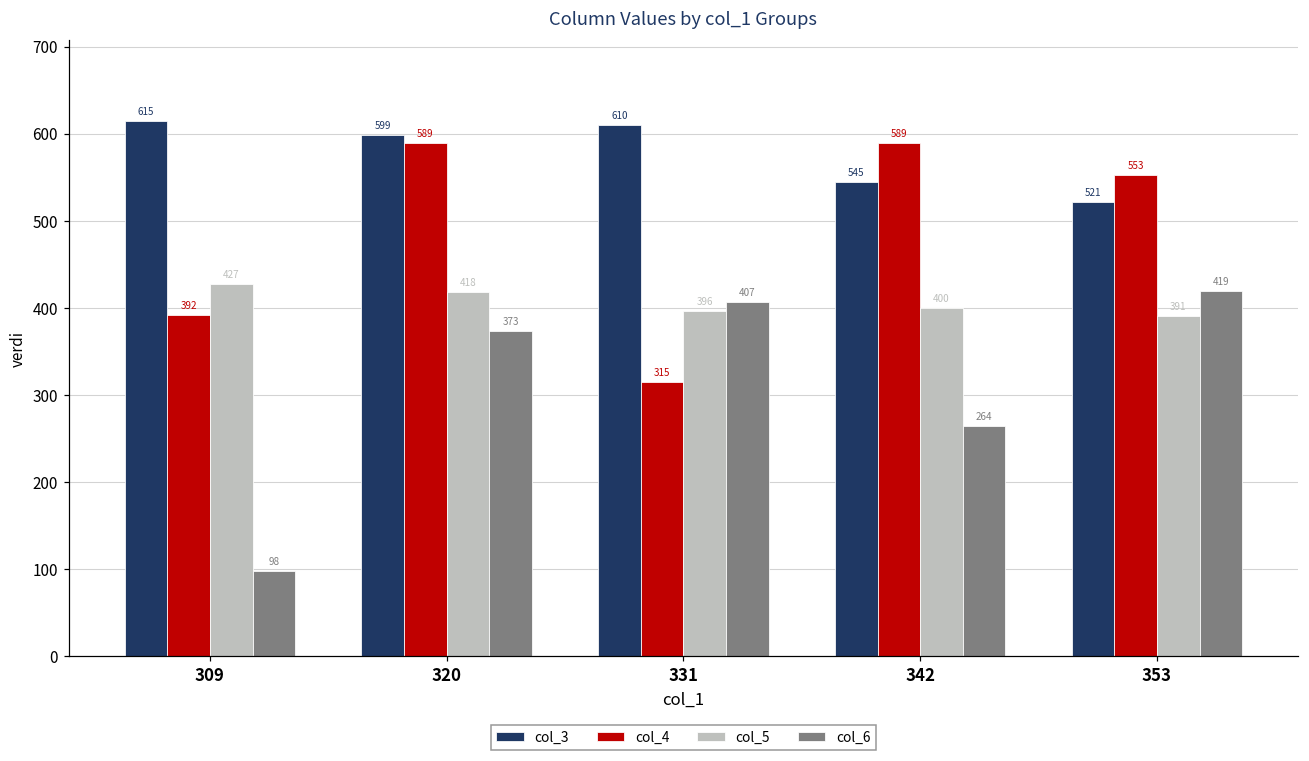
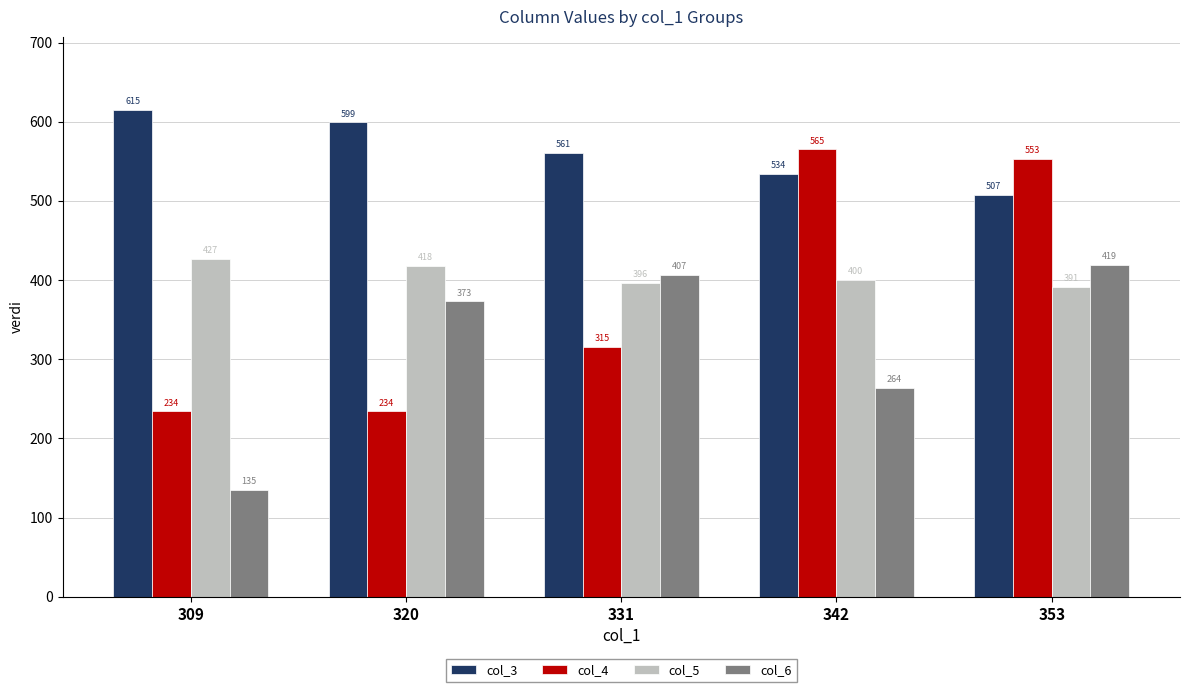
col_4, 309: 392 -> 234
col_6, 309: 98 -> 135
col_4, 320: 589 -> 234
col_3, 331: 610 -> 561
col_3, 342: 545 -> 534
col_4, 342: 589 -> 565
col_3, 353: 521 -> 507
